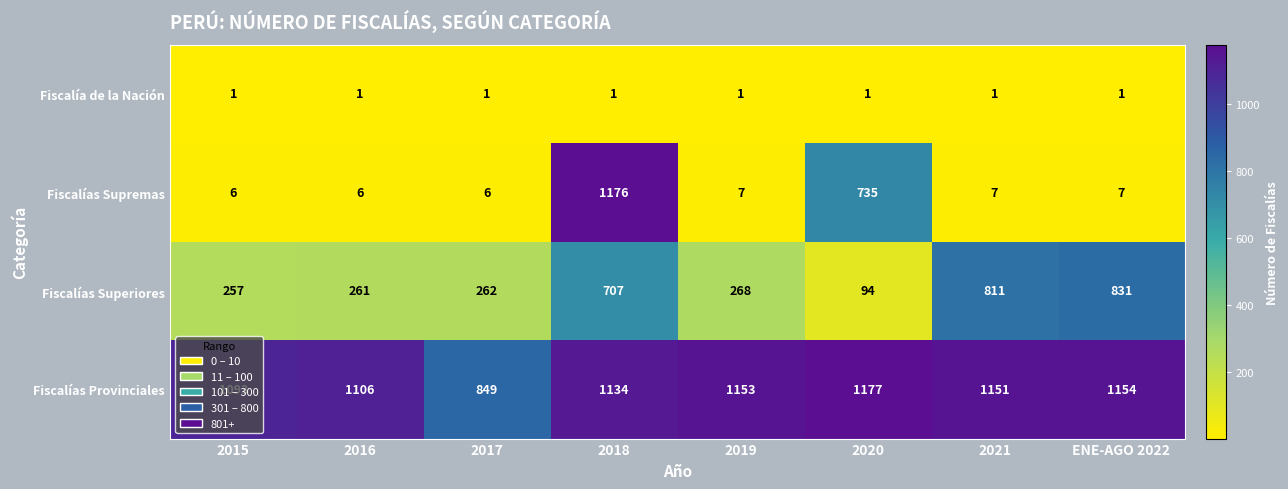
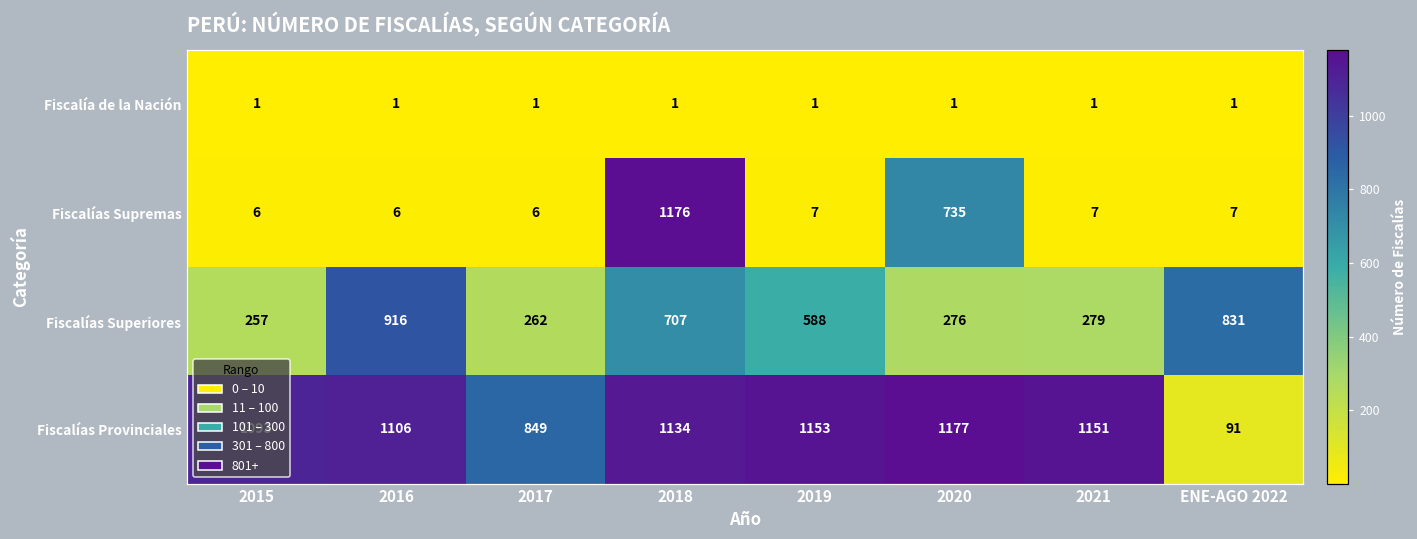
Fiscalías Superiores, 2016: 261 -> 916
Fiscalías Superiores, 2019: 268 -> 588
Fiscalías Superiores, 2020: 94 -> 276
Fiscalías Superiores, 2021: 811 -> 279
Fiscalías Provinciales, ENE-AGO 2022: 1154 -> 91
